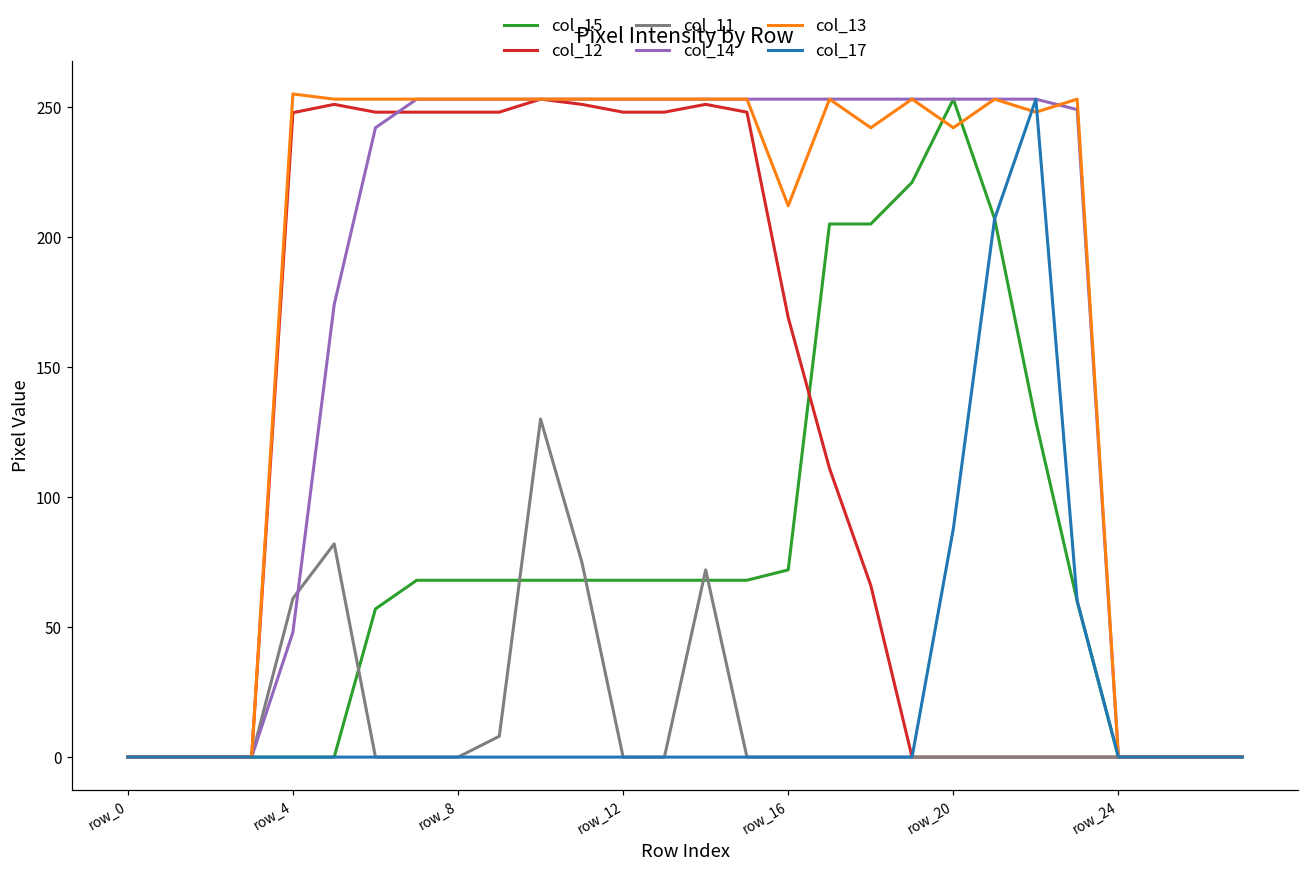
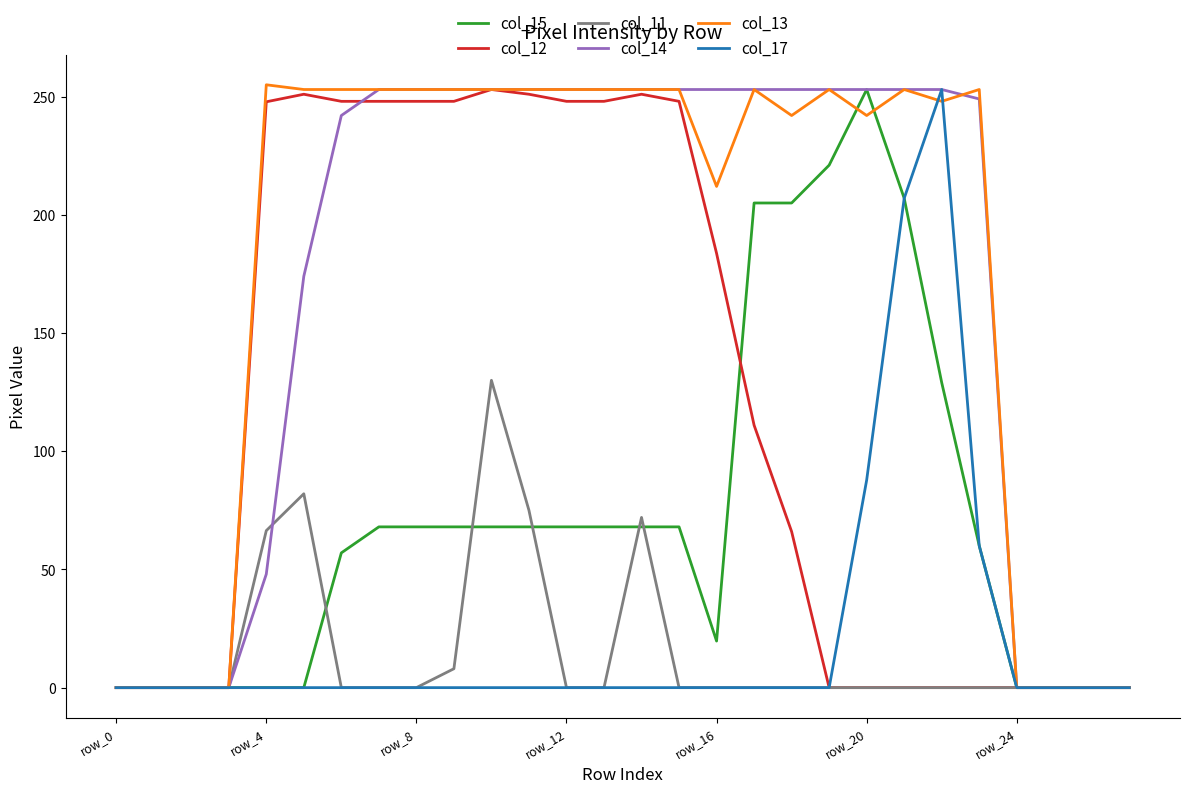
col_11, row_4: 61 -> 66
col_15, row_16: 72 -> 20
col_12, row_16: 169 -> 184
